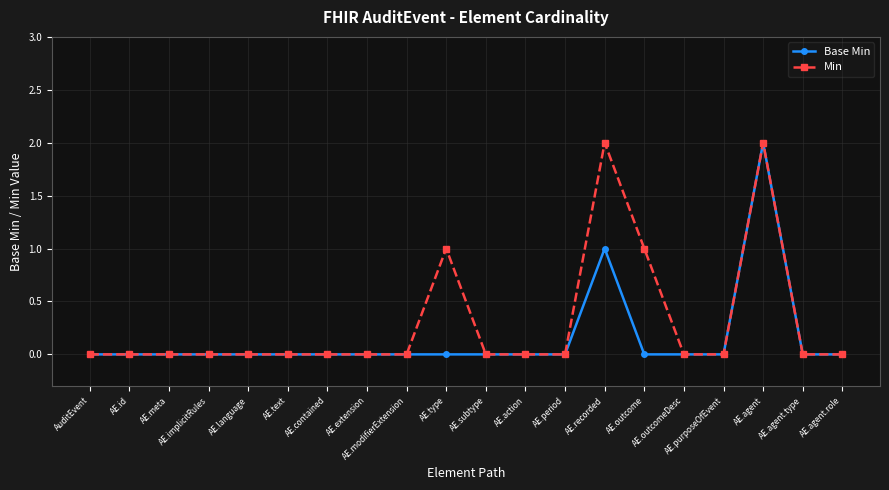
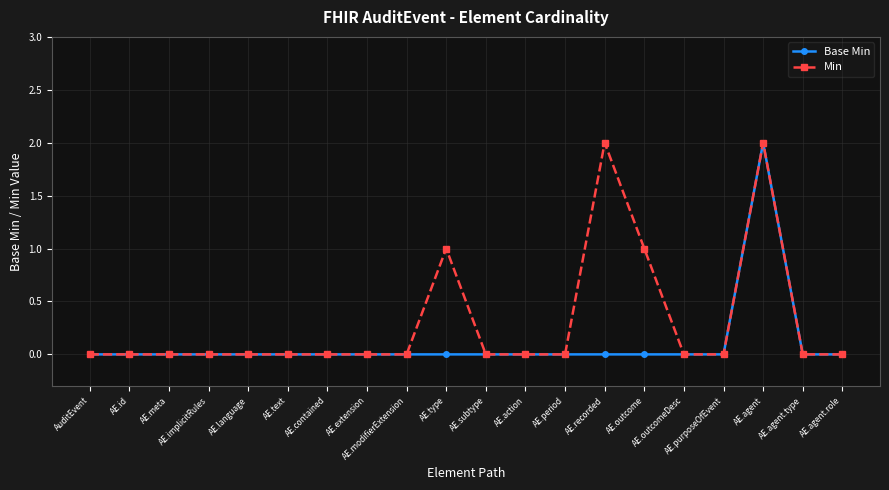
Base Min, AE.recorded: 1 -> 0
